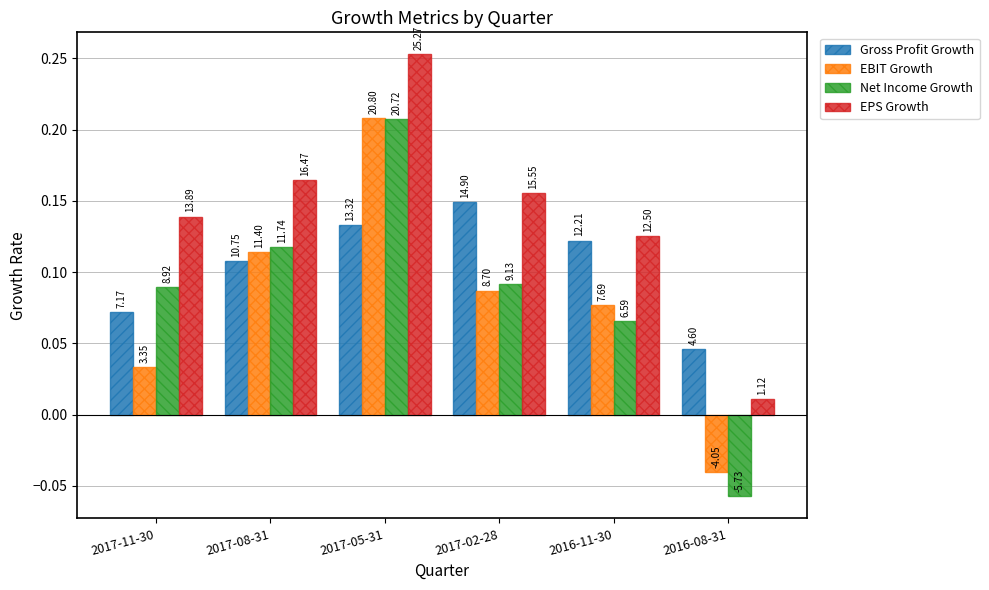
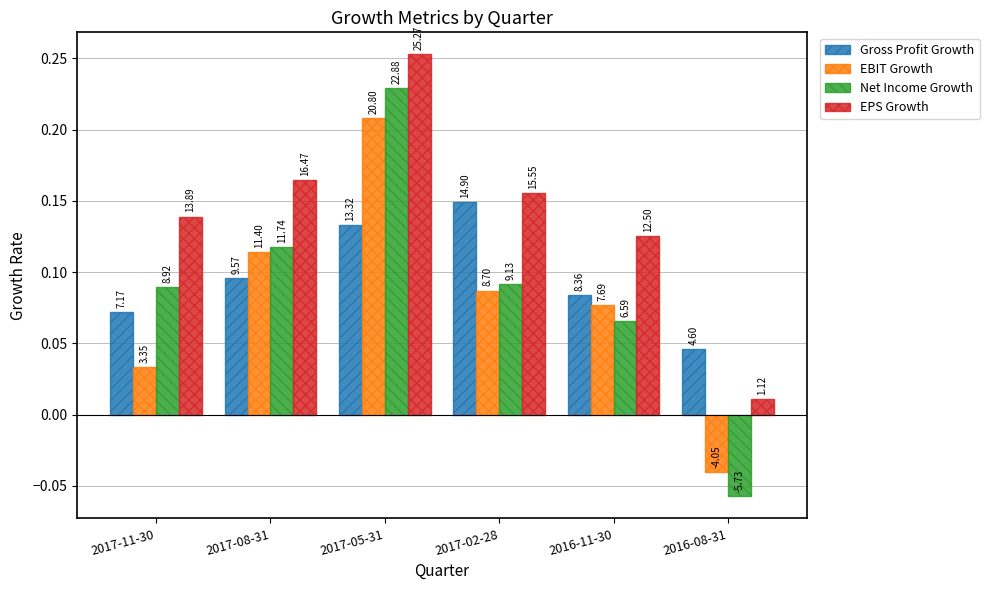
Gross Profit Growth, 2017-08-31: 10.75 -> 9.57
Net Income Growth, 2017-05-31: 20.72 -> 22.88
Gross Profit Growth, 2016-11-30: 12.21 -> 8.36
